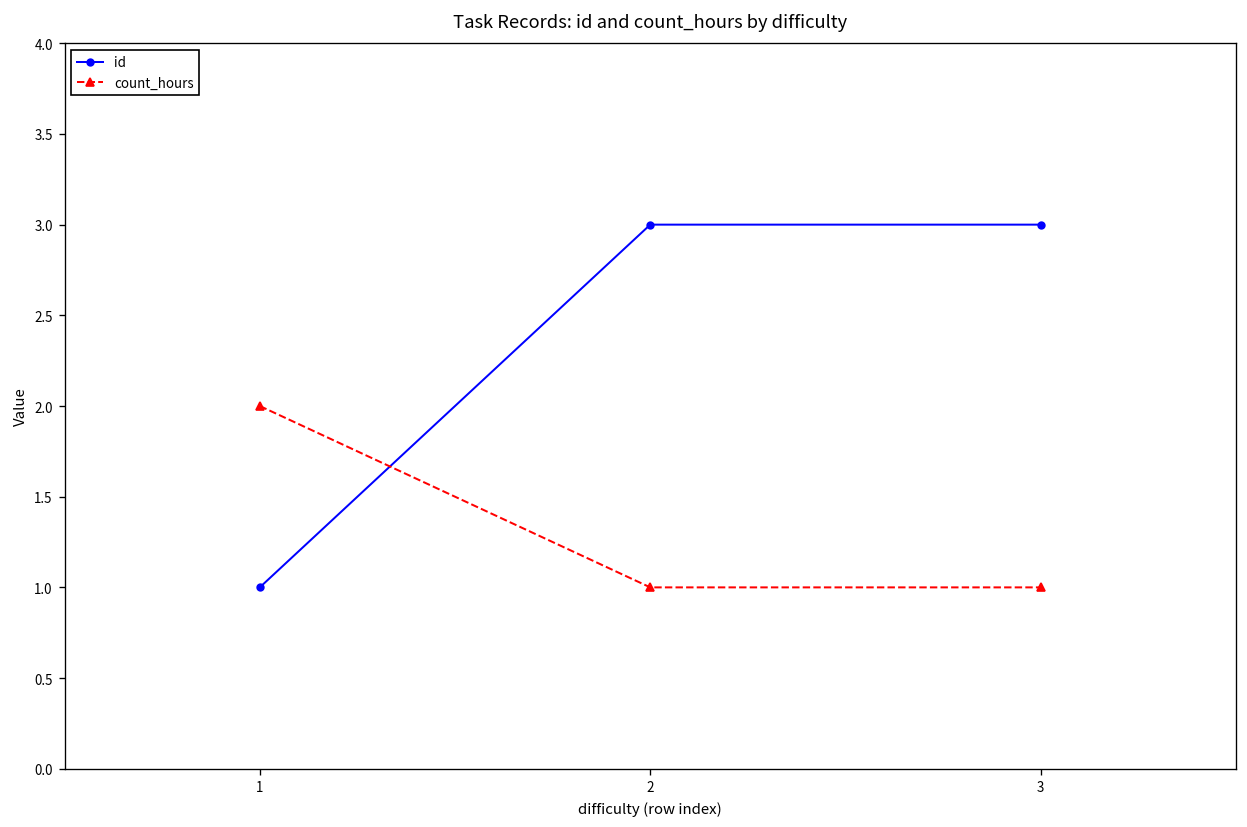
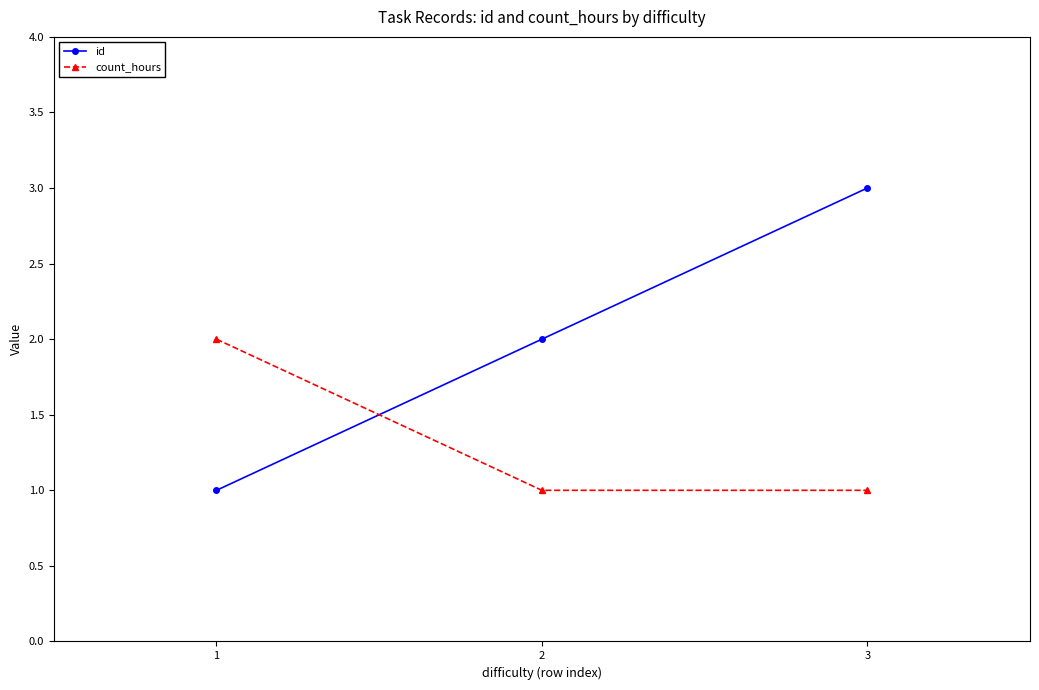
id, 2: 3 -> 2
